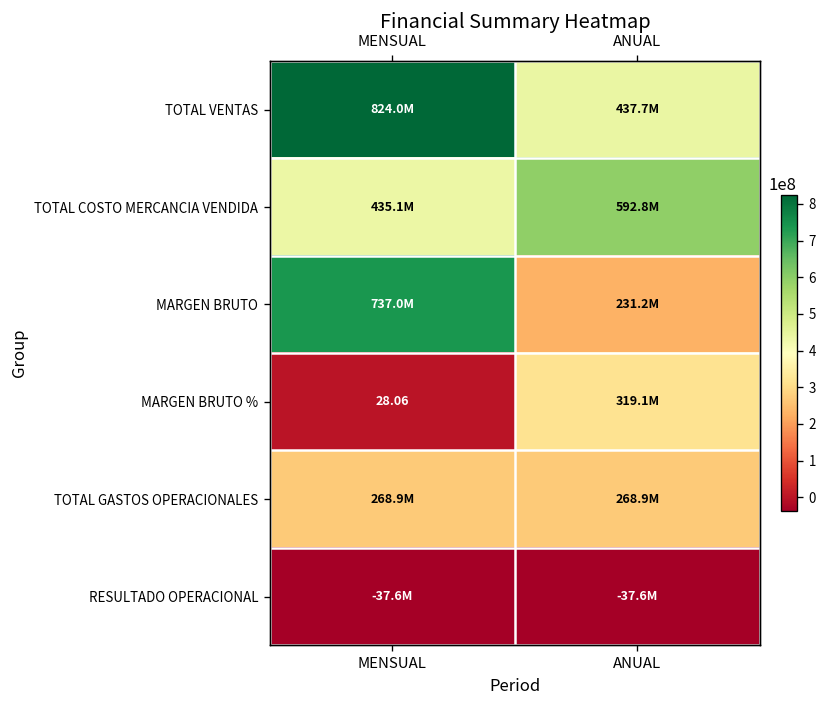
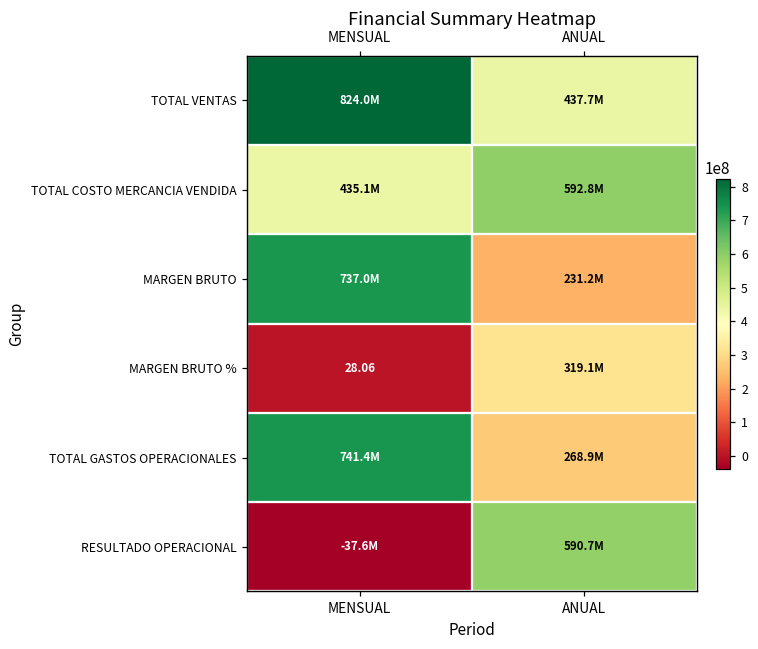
TOTAL GASTOS OPERACIONALES, MENSUAL: 268.9M -> 741.4M
RESULTADO OPERACIONAL, ANUAL: -37.6M -> 590.7M
